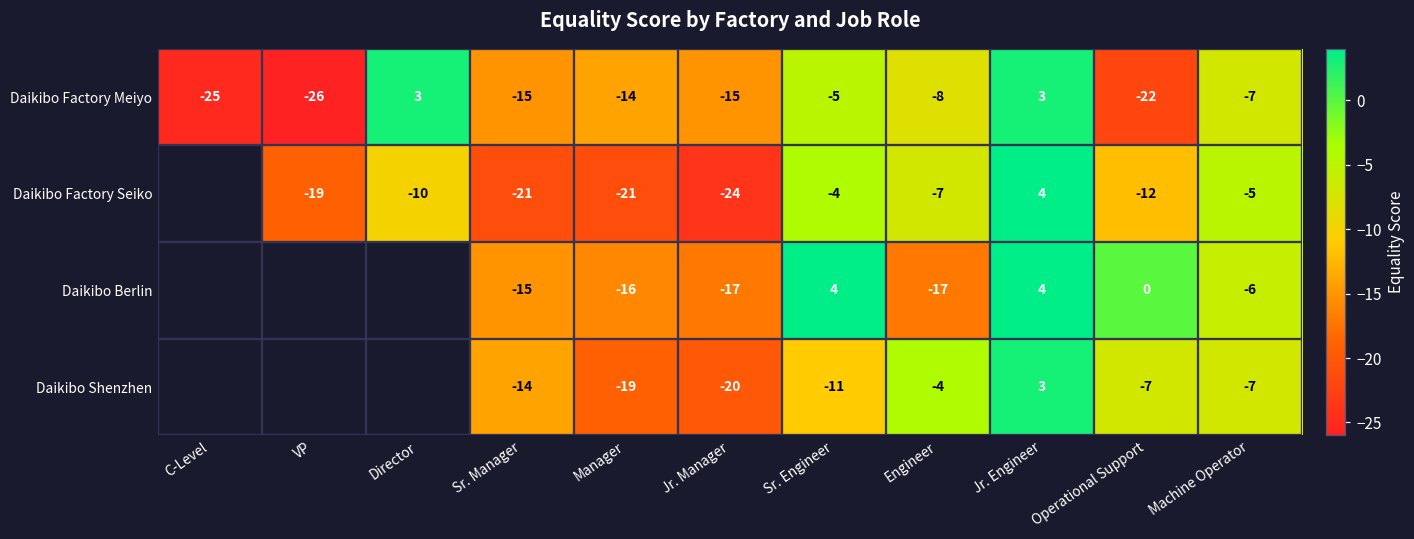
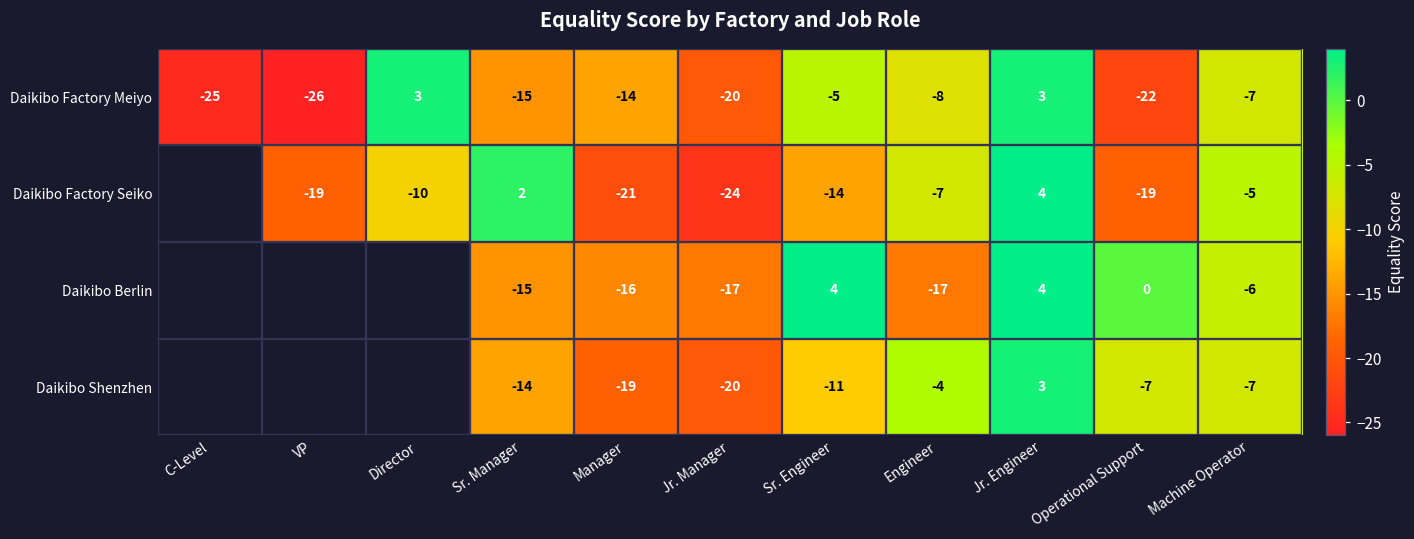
Daikibo Factory Meiyo, Jr. Manager: -15 -> -20
Daikibo Factory Seiko, Sr. Manager: -21 -> 2
Daikibo Factory Seiko, Sr. Engineer: -4 -> -14
Daikibo Factory Seiko, Operational Support: -12 -> -19
